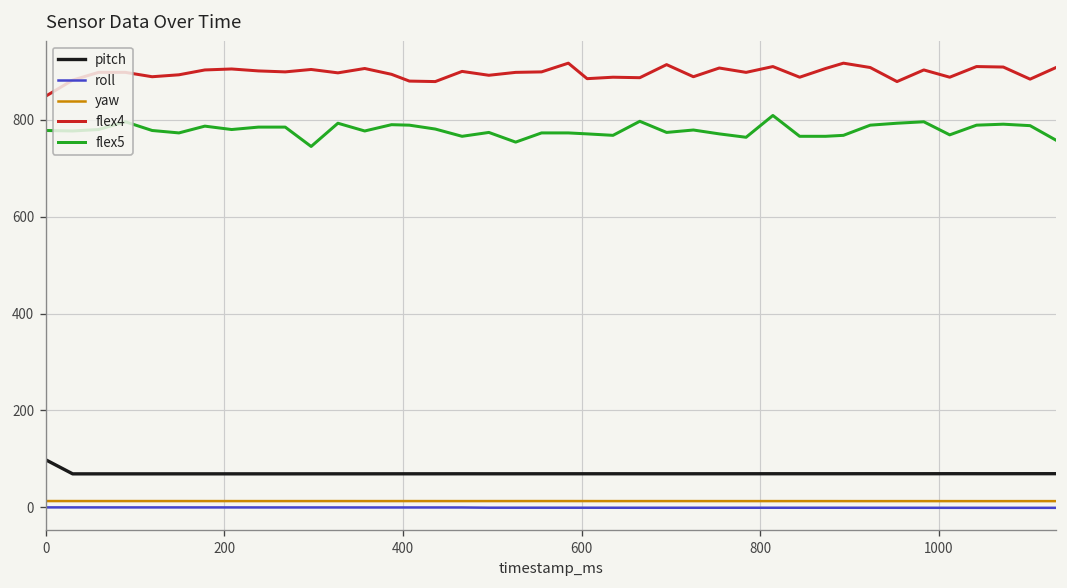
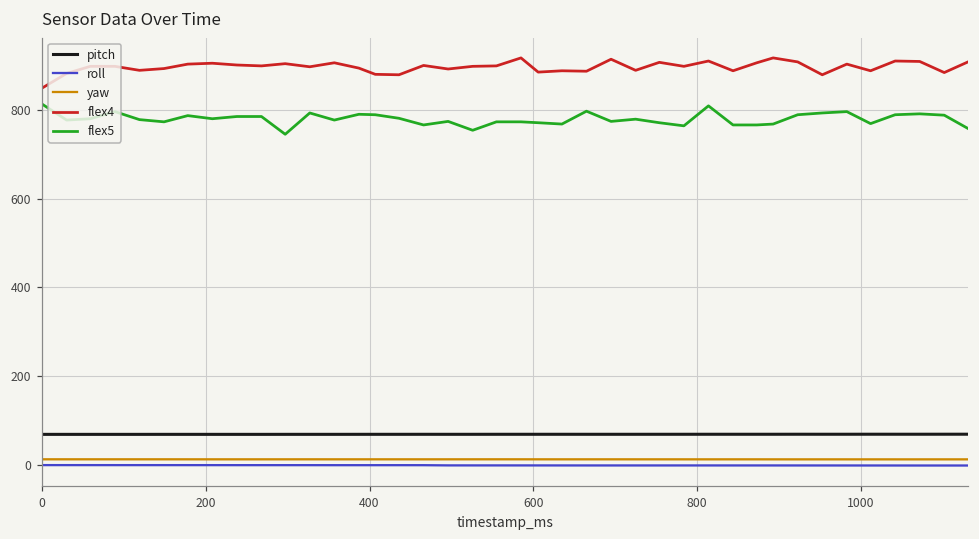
pitch, 0: 100 -> 70
flex5, 0: 780 -> 810
